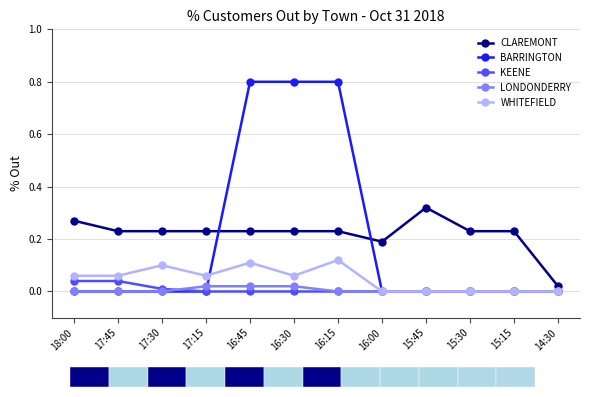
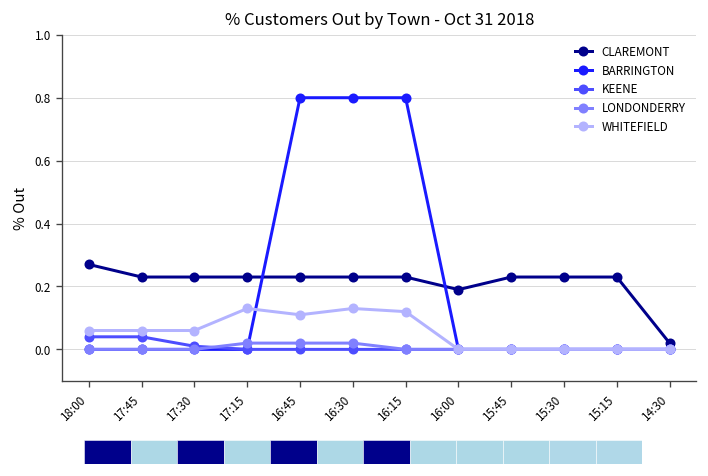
WHITEFIELD, 17:30: 0.10 -> 0.06
WHITEFIELD, 17:15: 0.06 -> 0.13
WHITEFIELD, 16:30: 0.06 -> 0.13
CLAREMONT, 15:45: 0.32 -> 0.23
